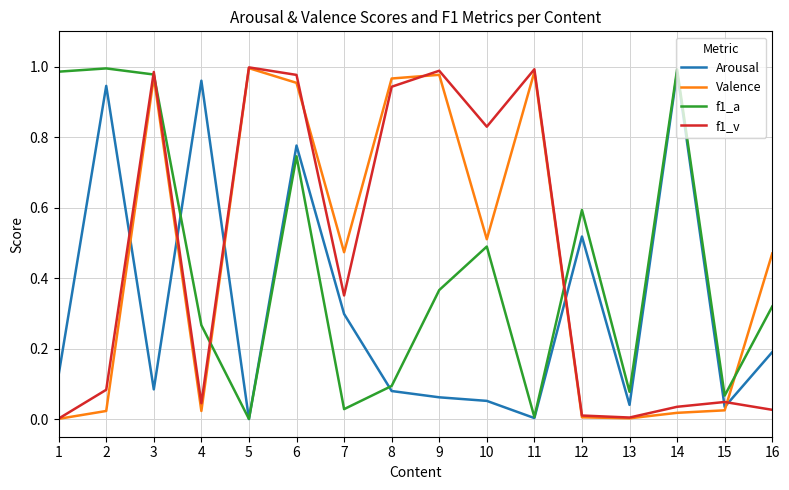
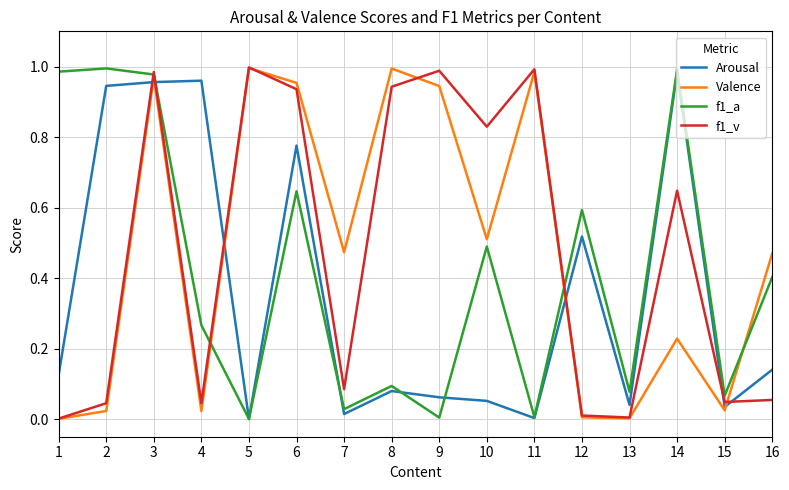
f1_v, 2: 0.08 -> 0.05
Arousal, 3: 0.08 -> 0.96
f1_a, 6: 0.75 -> 0.65
f1_v, 6: 0.98 -> 0.94
Arousal, 7: 0.30 -> 0.01
f1_v, 7: 0.35 -> 0.08
Valence, 8: 0.97 -> 0.99
Valence, 9: 0.98 -> 0.94
f1_a, 9: 0.37 -> 0.00
Valence, 14: 0.02 -> 0.23
f1_v, 14: 0.03 -> 0.65
Arousal, 16: 0.19 -> 0.14
f1_a, 16: 0.32 -> 0.40
f1_v, 16: 0.03 -> 0.05
